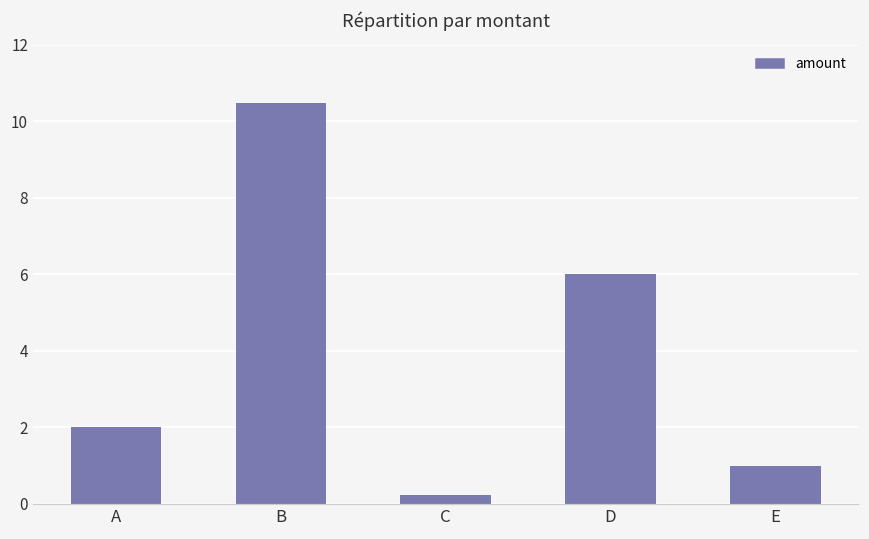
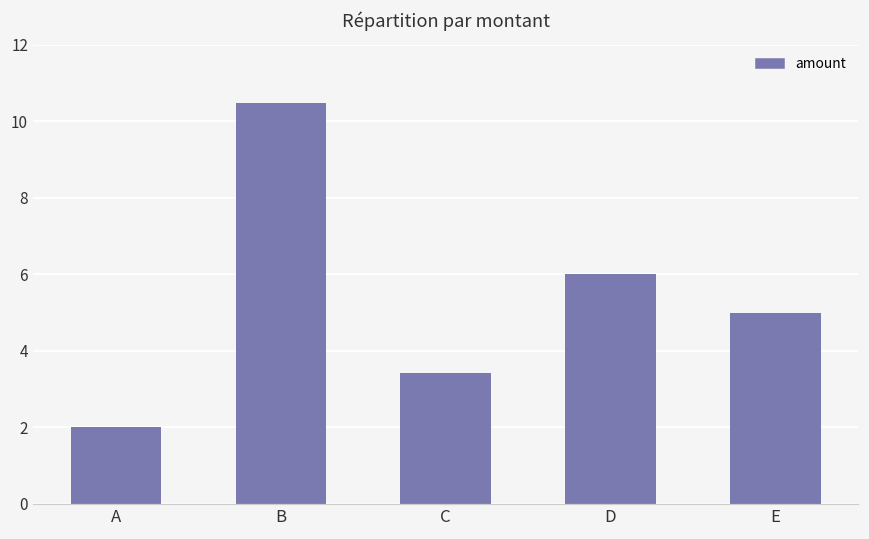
C: 0.2 -> 3.4
E: 1 -> 5
